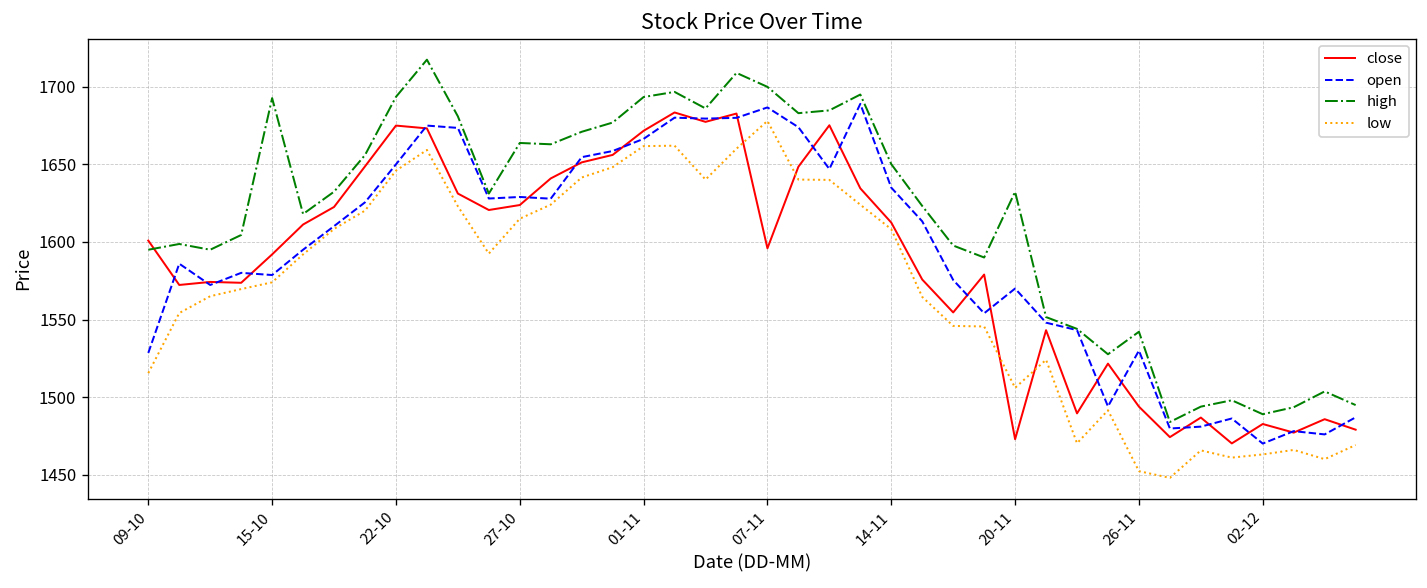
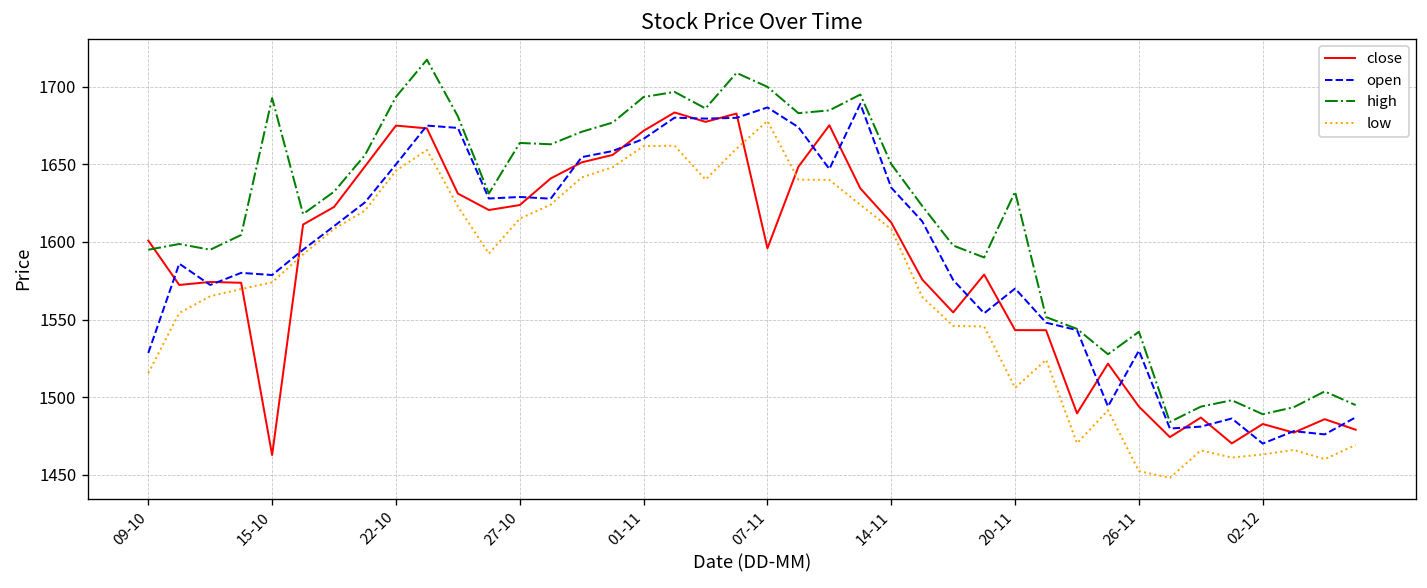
close, 15-10: 1592 -> 1463
close, 20-11: 1473 -> 1543
